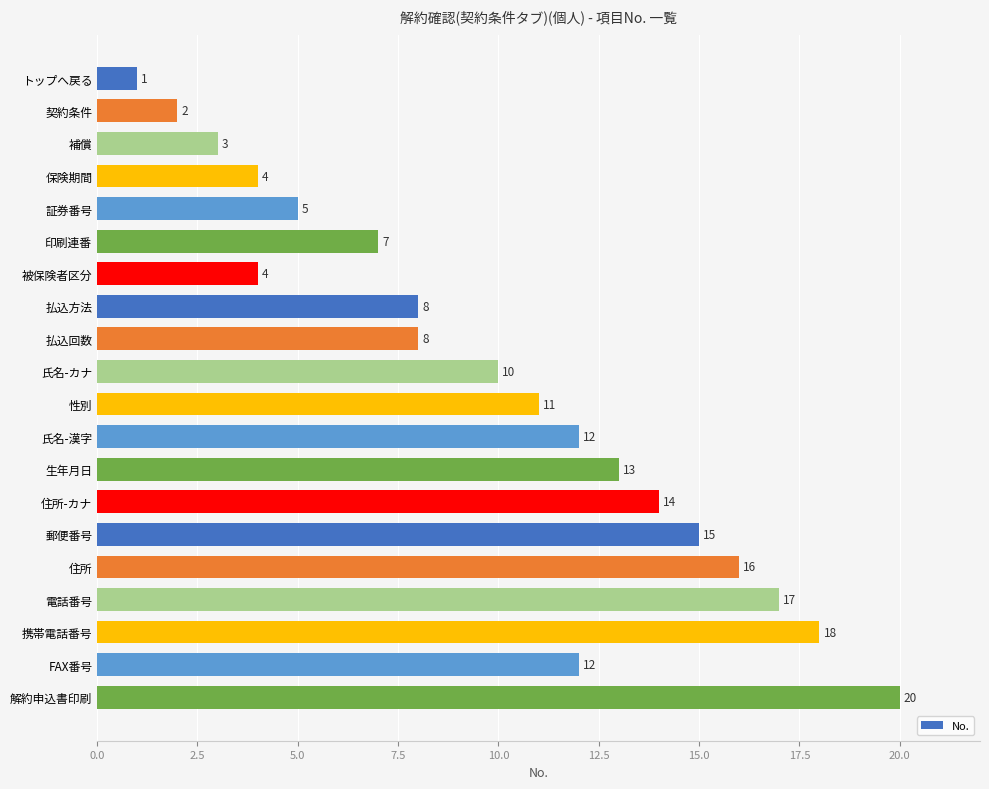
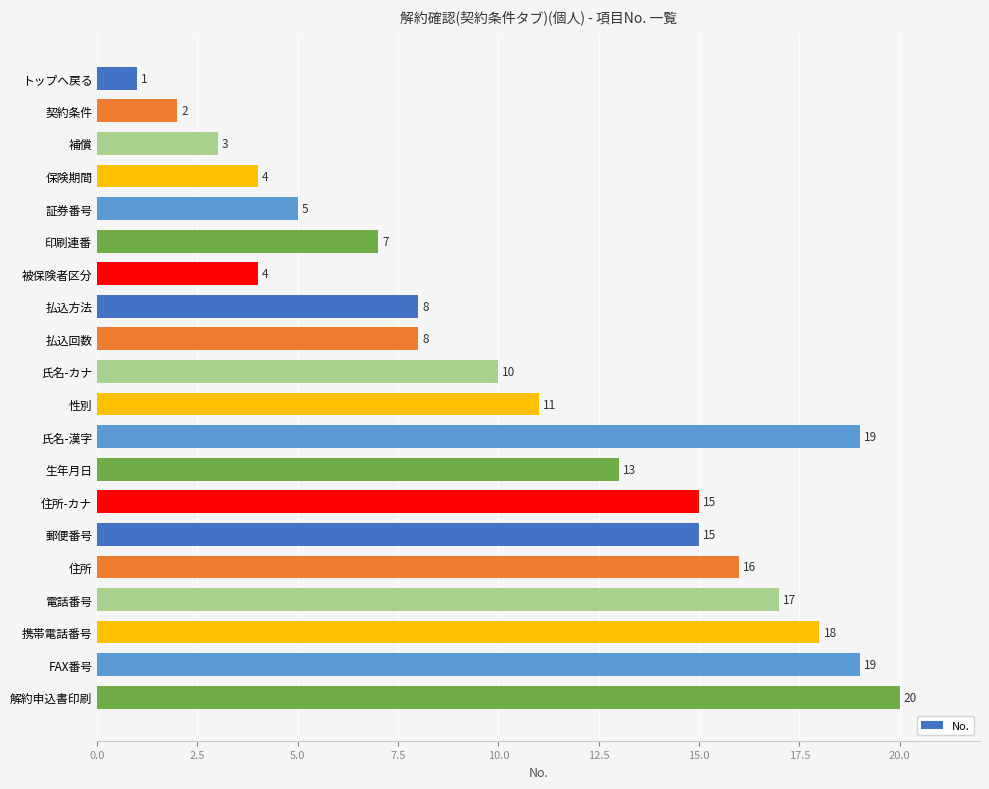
氏名-漢字: 12 -> 19
住所-カナ: 14 -> 15
FAX番号: 12 -> 19
